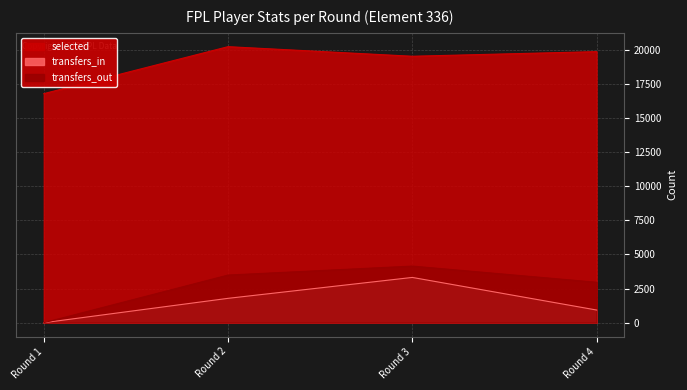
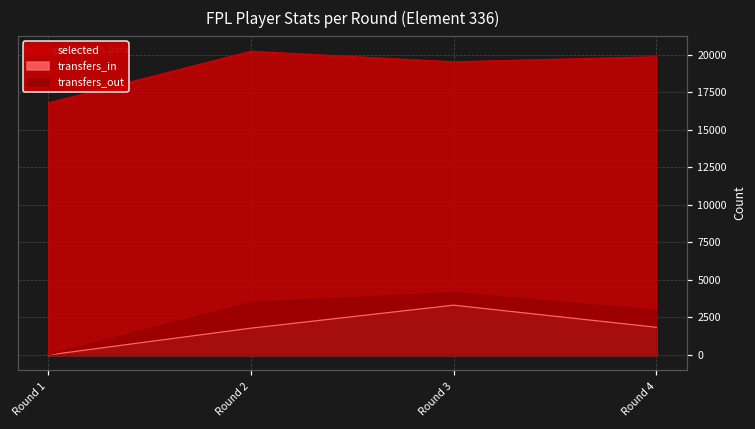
transfers_in, Round 4: 900 -> 1800
